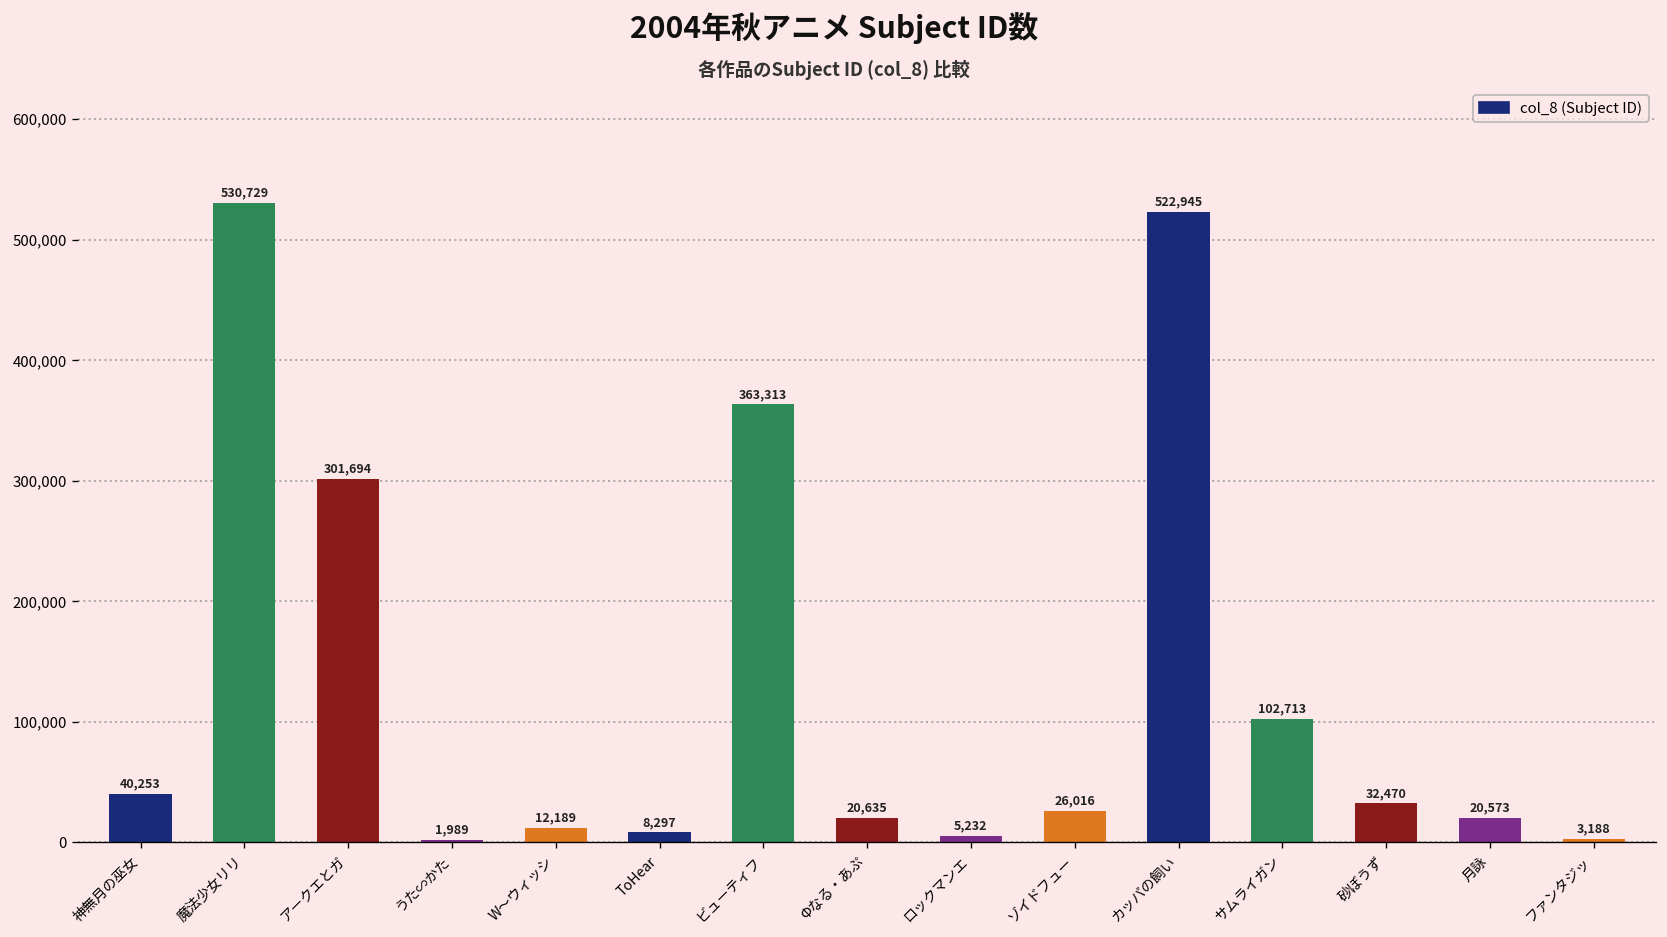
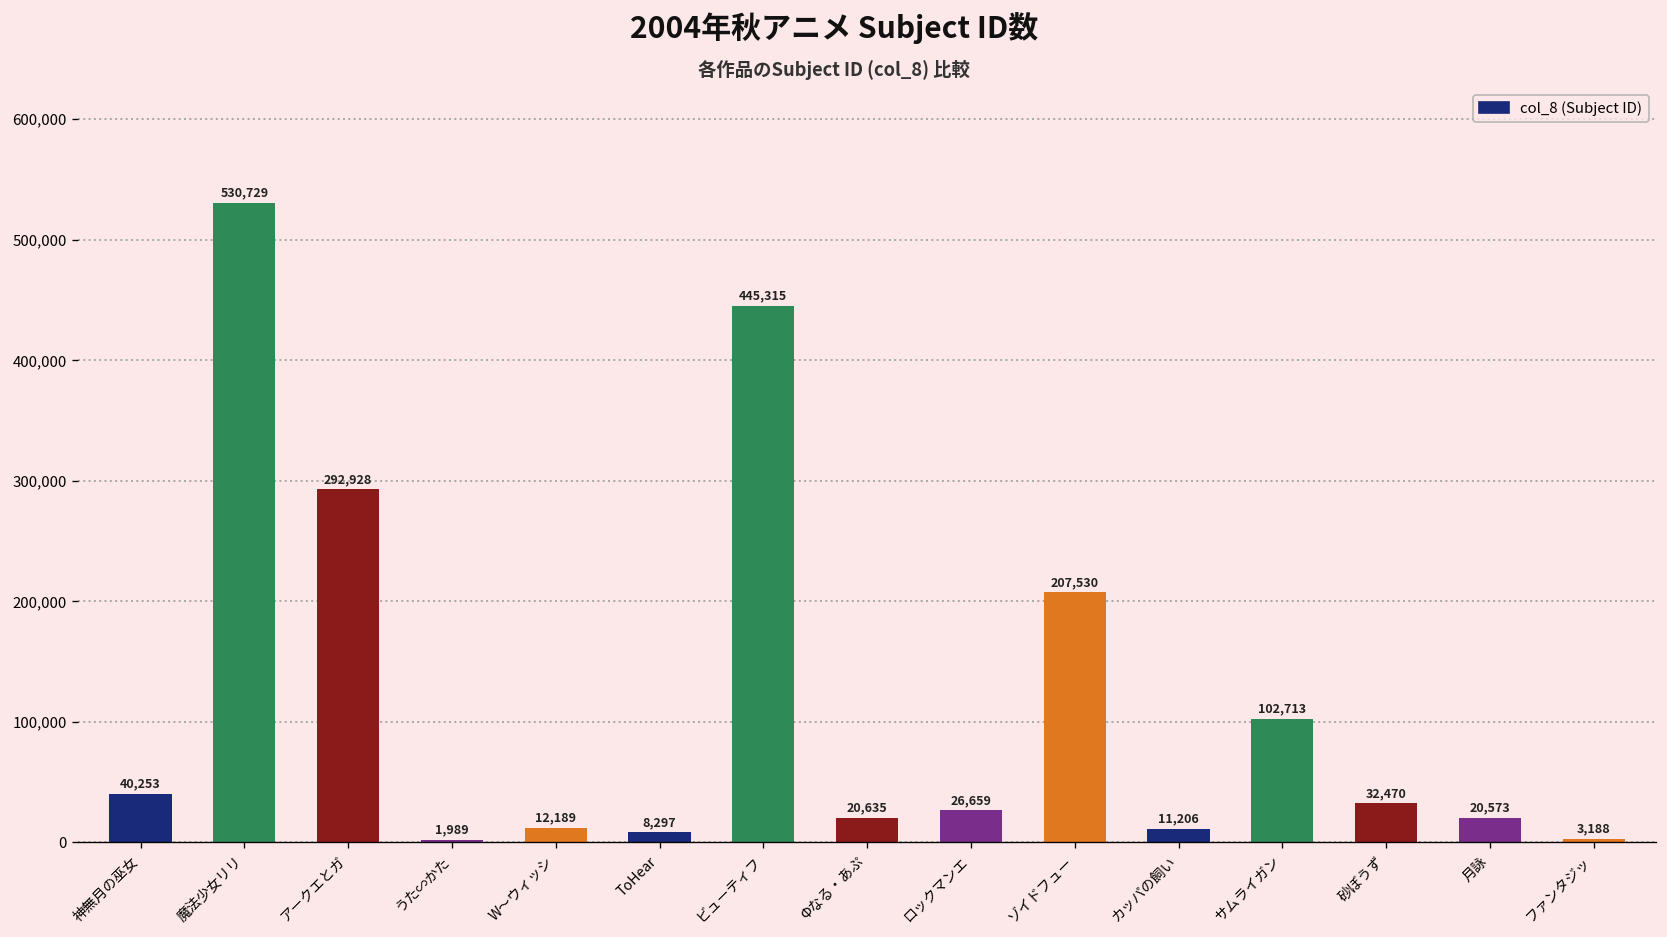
アークエとガ: 301,694 -> 292,928
ビューティフ: 363,313 -> 445,315
ロックマンエ: 5,232 -> 26,659
ゾイドフュー: 26,016 -> 207,530
カッパの飼い: 522,945 -> 11,206
